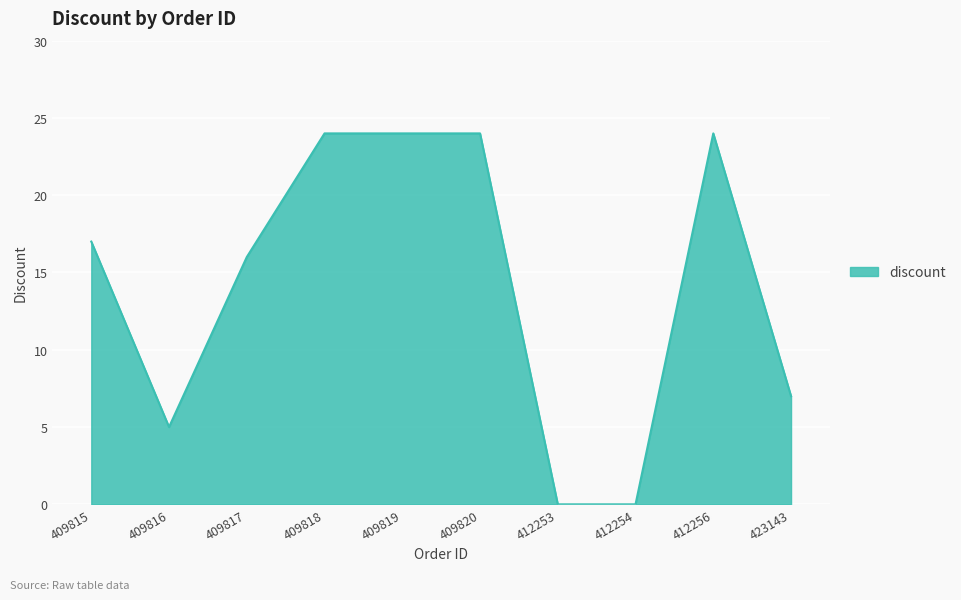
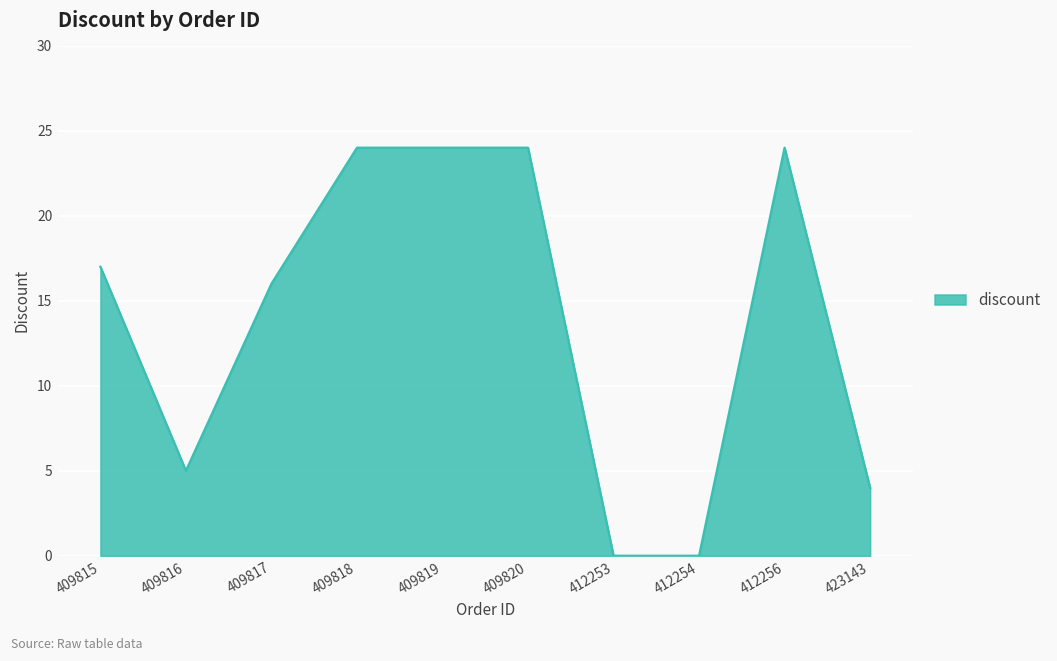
423143: 7 -> 4
